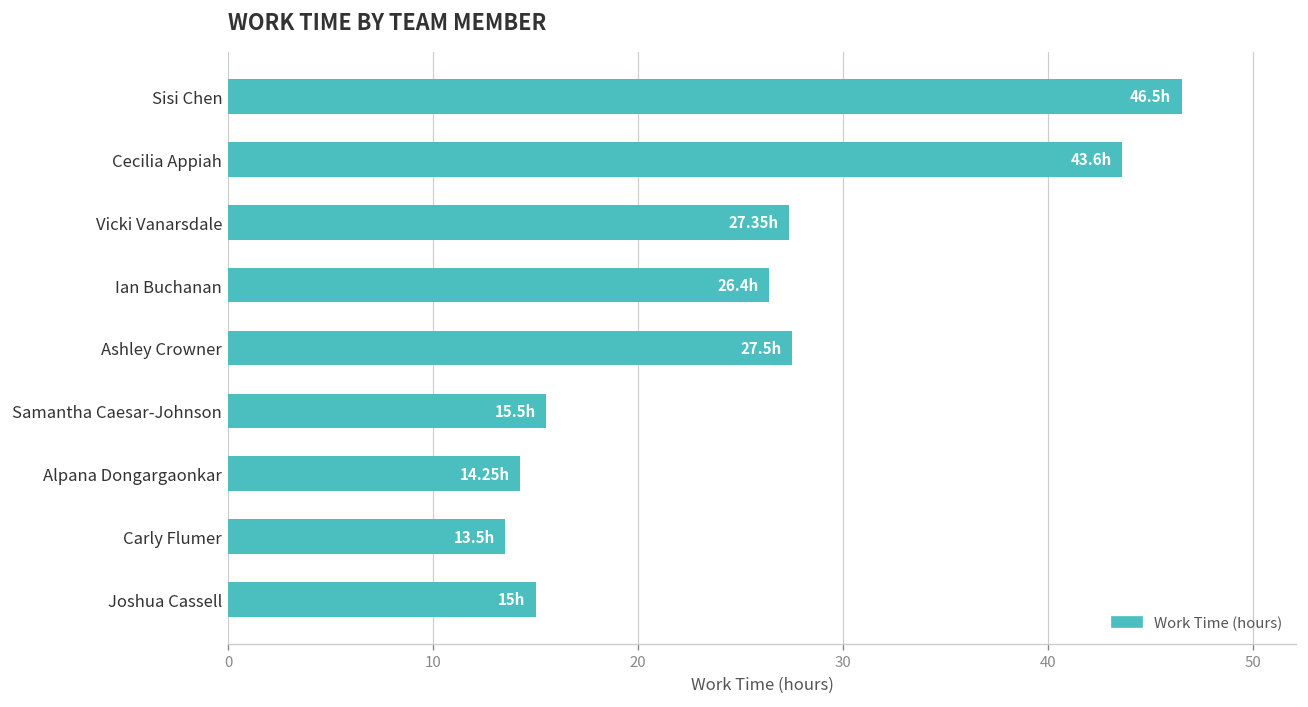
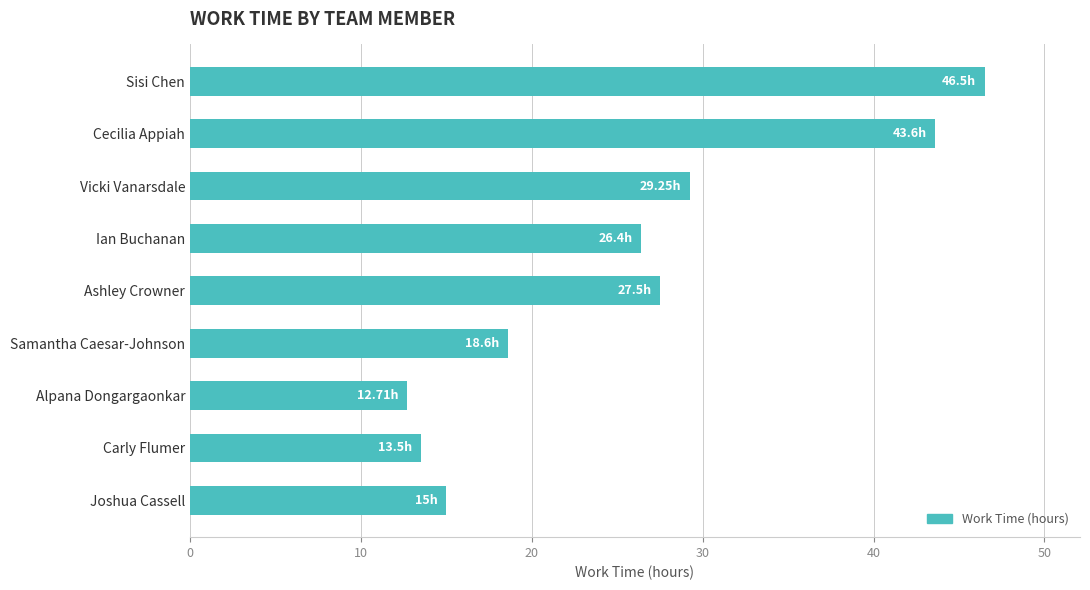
Vicki Vanarsdale: 27.35h -> 29.25h
Samantha Caesar-Johnson: 15.5h -> 18.6h
Alpana Dongargaonkar: 14.25h -> 12.71h
